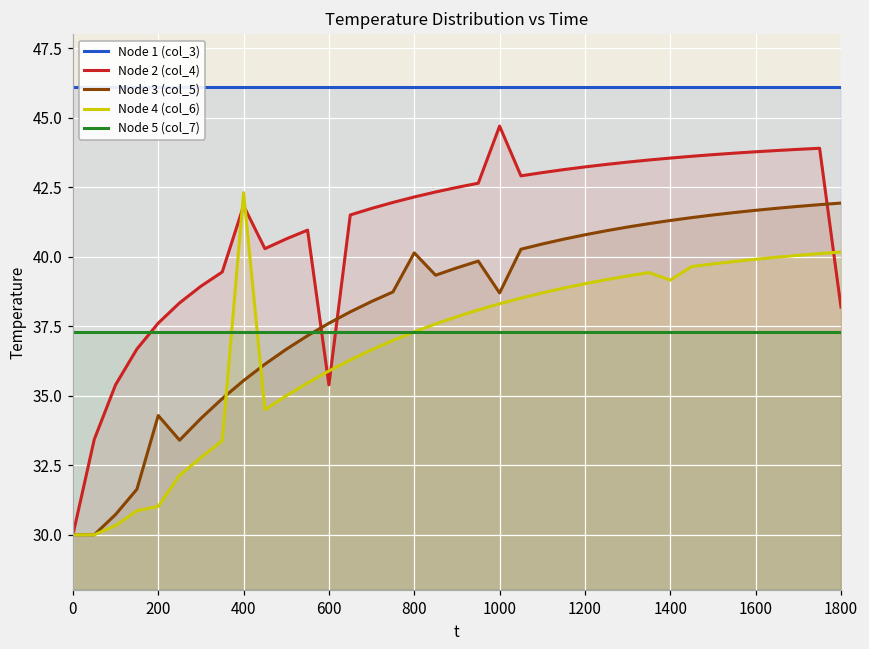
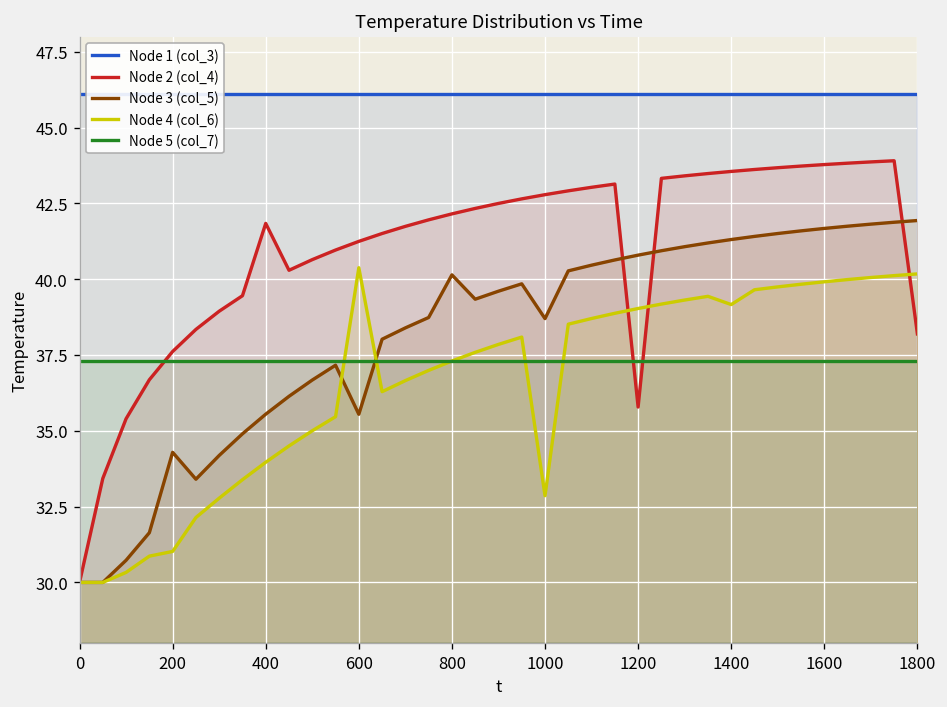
Node 4 (col_6), 400: 42.3 -> 34.0
Node 2 (col_4), 600: 35.4 -> 41.2
Node 3 (col_5), 600: 37.6 -> 35.5
Node 4 (col_6), 600: 35.9 -> 40.4
Node 2 (col_4), 1000: 44.7 -> 42.8
Node 4 (col_6), 1000: 38.3 -> 32.9
Node 2 (col_4), 1200: 43.2 -> 35.8
